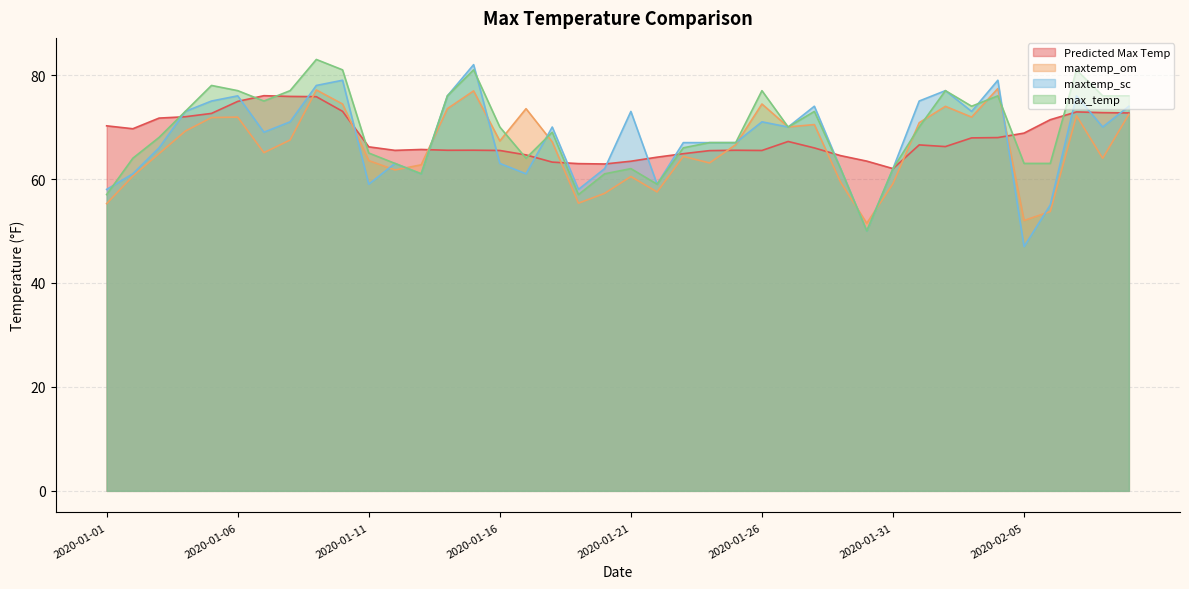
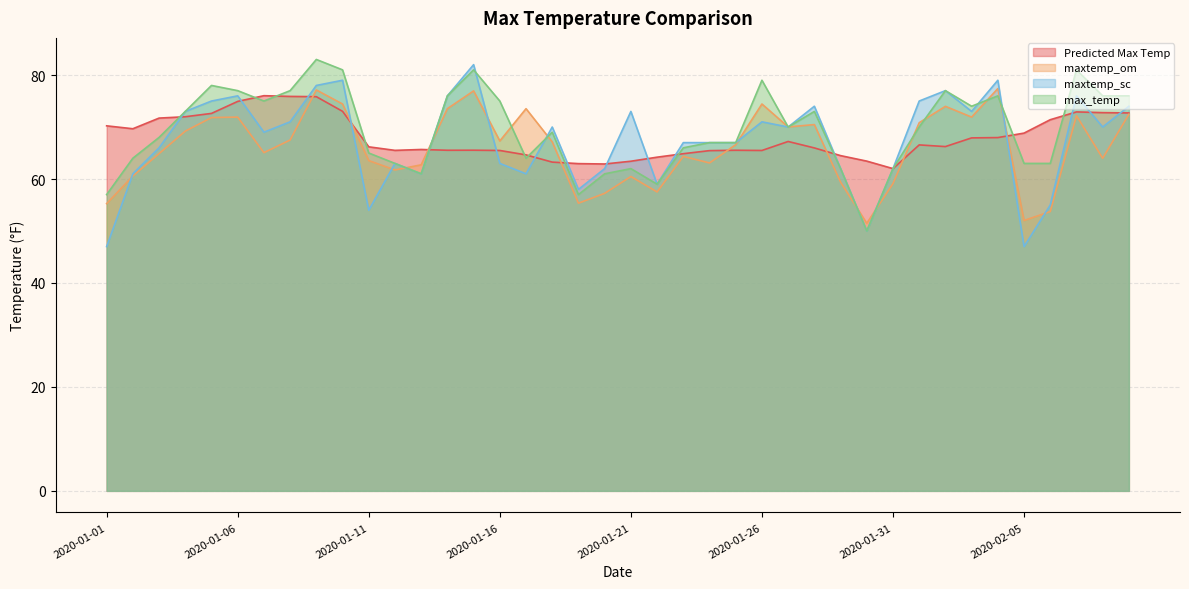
maxtemp_sc, 2020-01-01: 58 -> 47
maxtemp_sc, 2020-01-11: 59 -> 54
max_temp, 2020-01-16: 70 -> 75
max_temp, 2020-01-26: 77 -> 79
